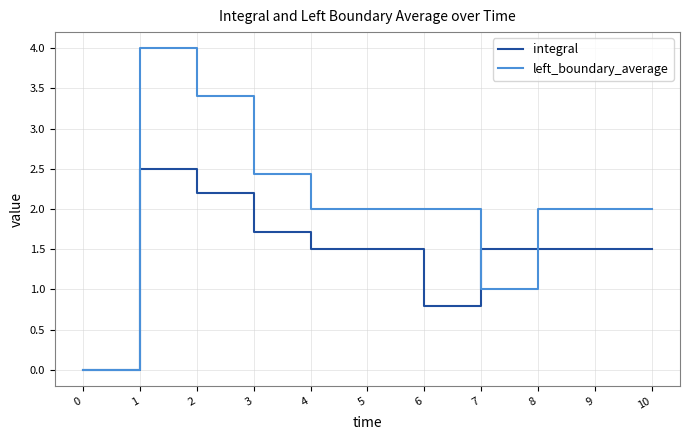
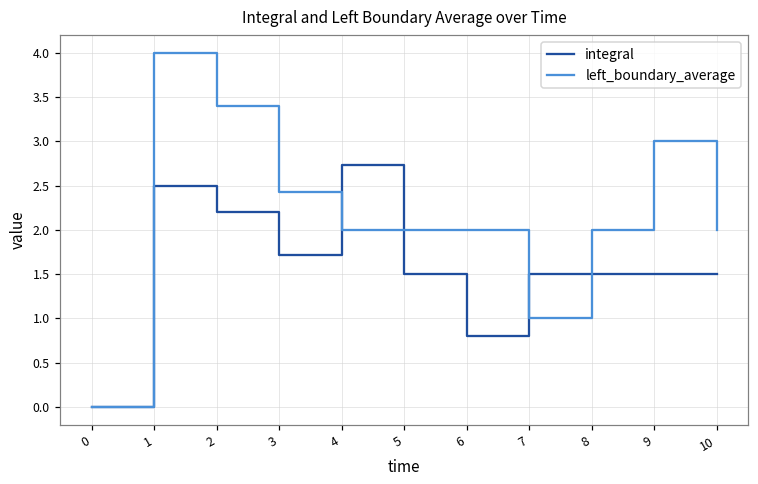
integral, 4: 1.5 -> 2.7
left_boundary_average, 9: 2 -> 3
